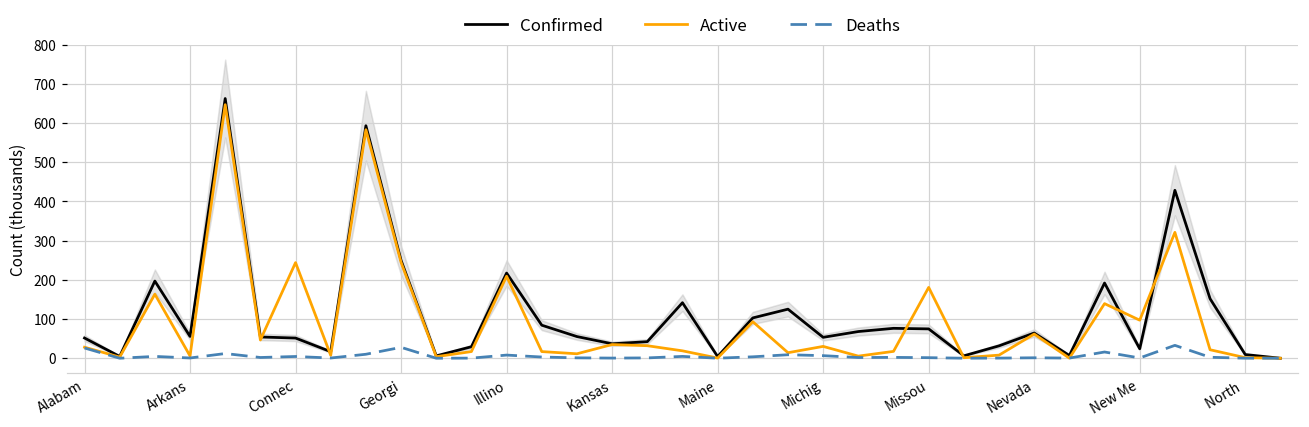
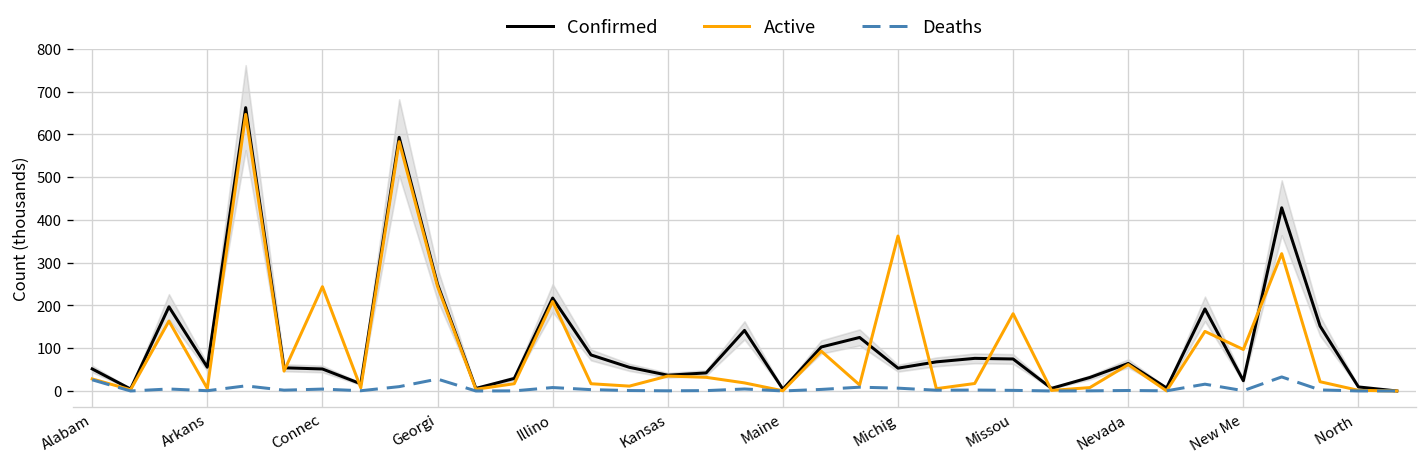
Active, Michig: 30 -> 360
